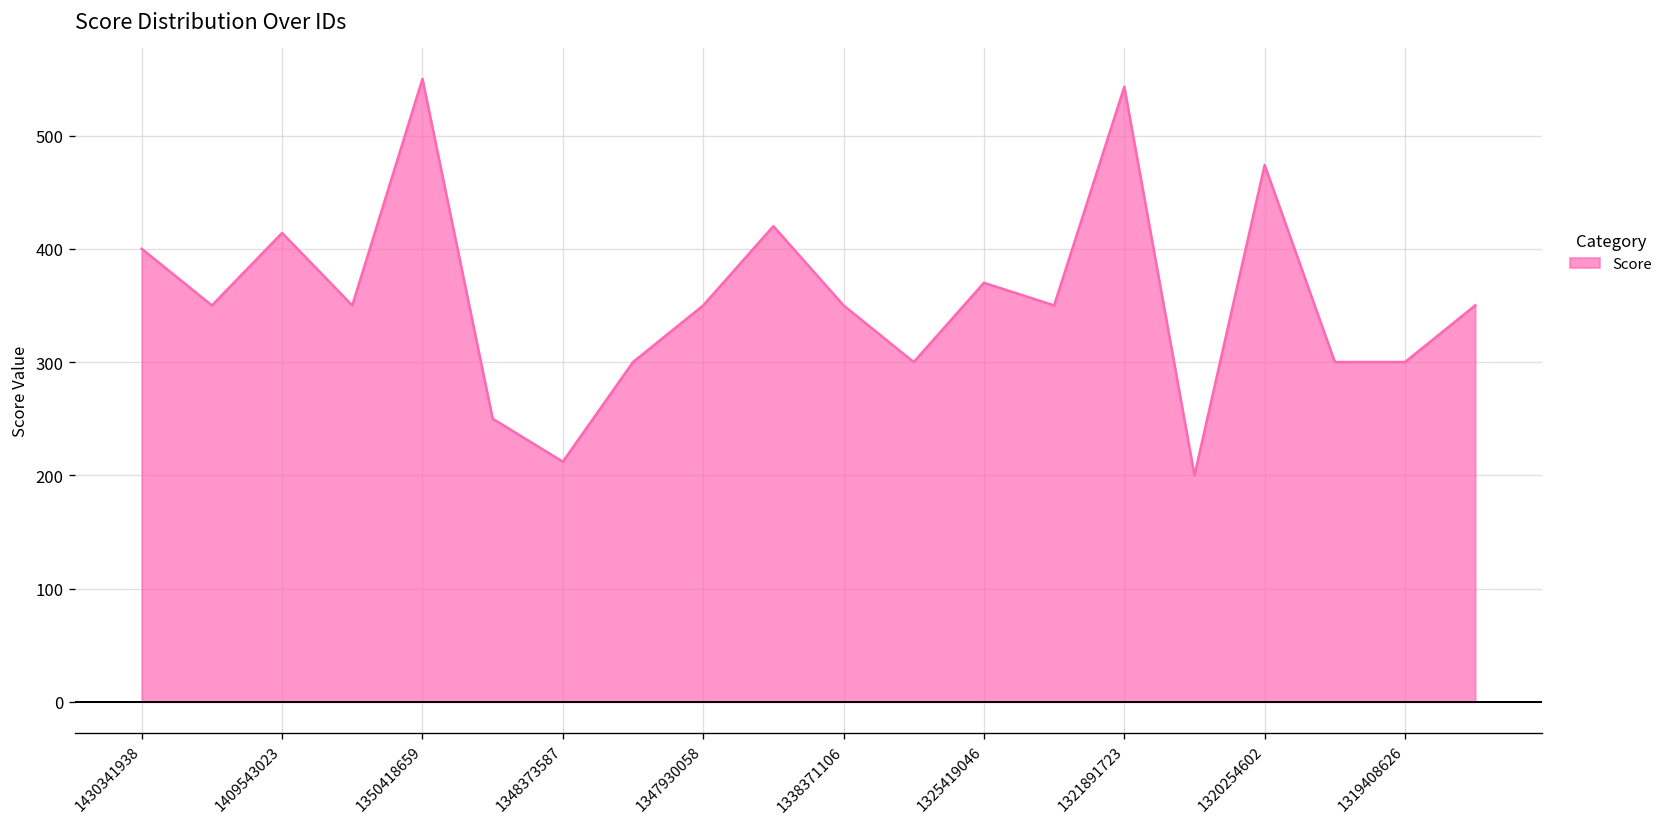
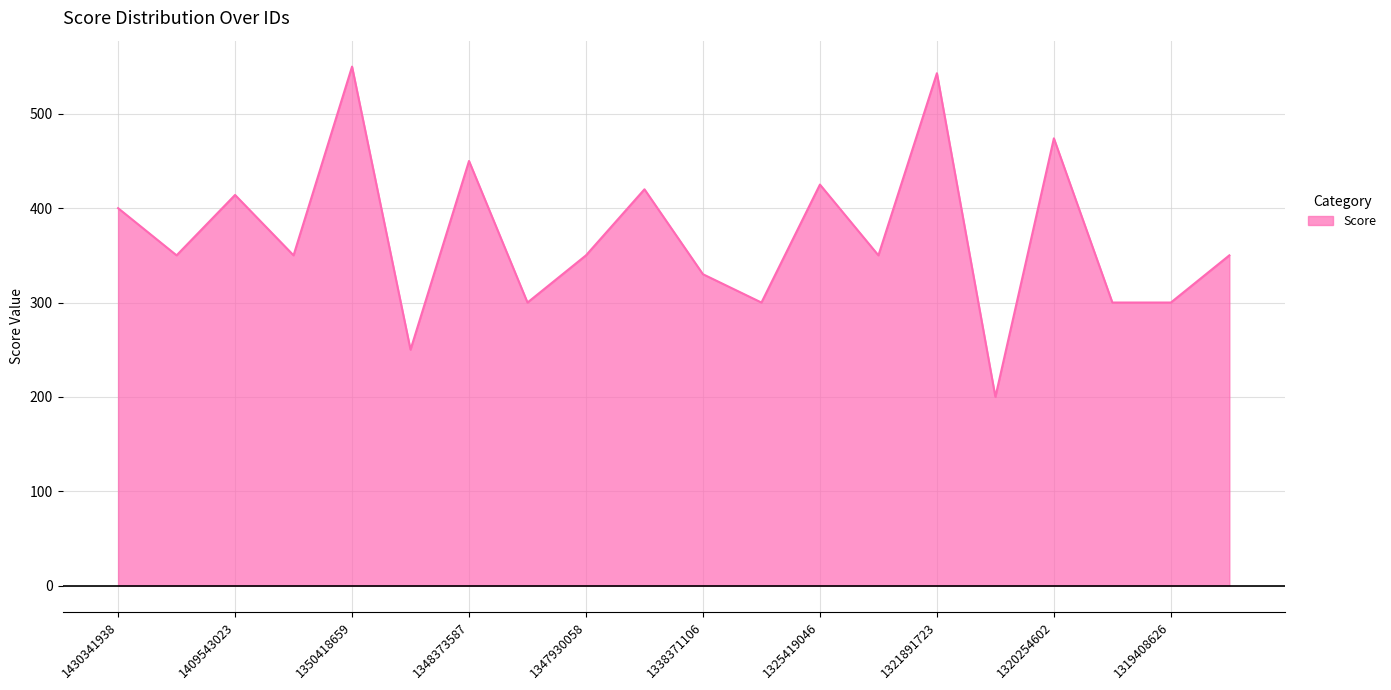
1348373587: 210 -> 450
1338371106: 350 -> 330
1325419046: 370 -> 430
